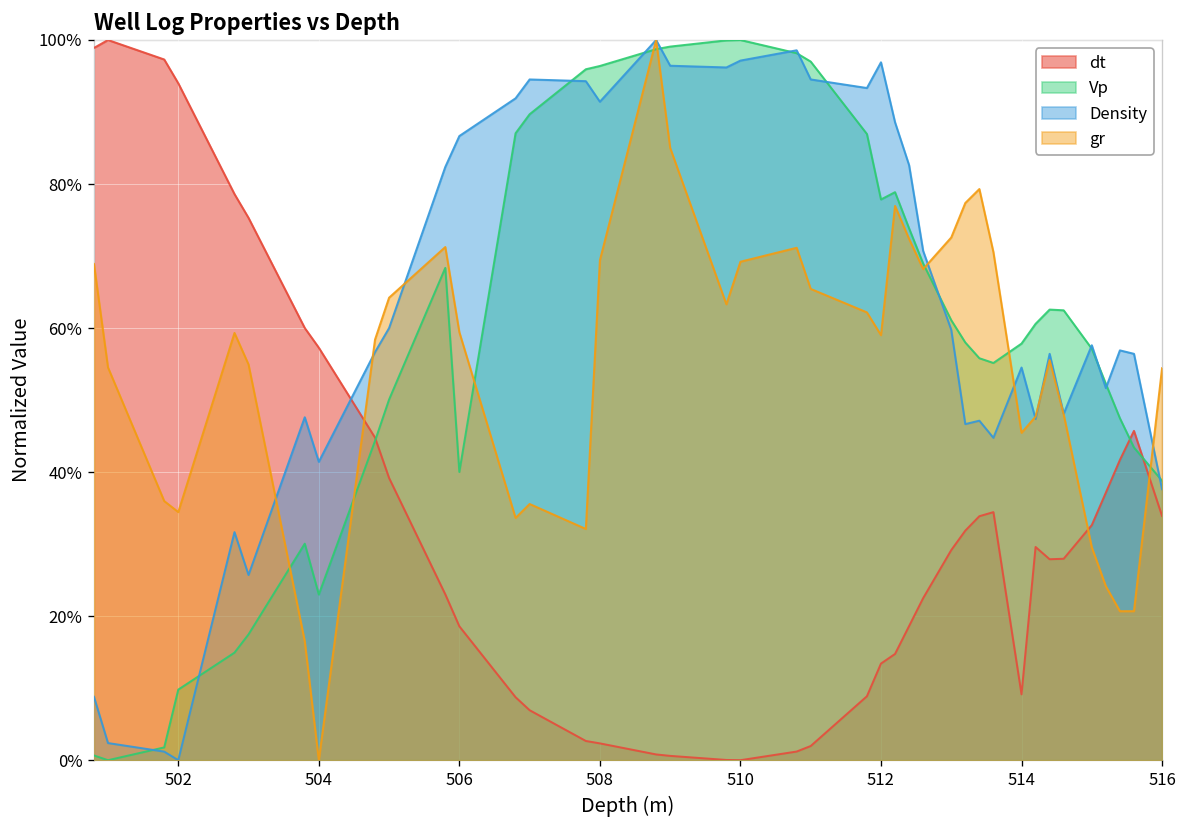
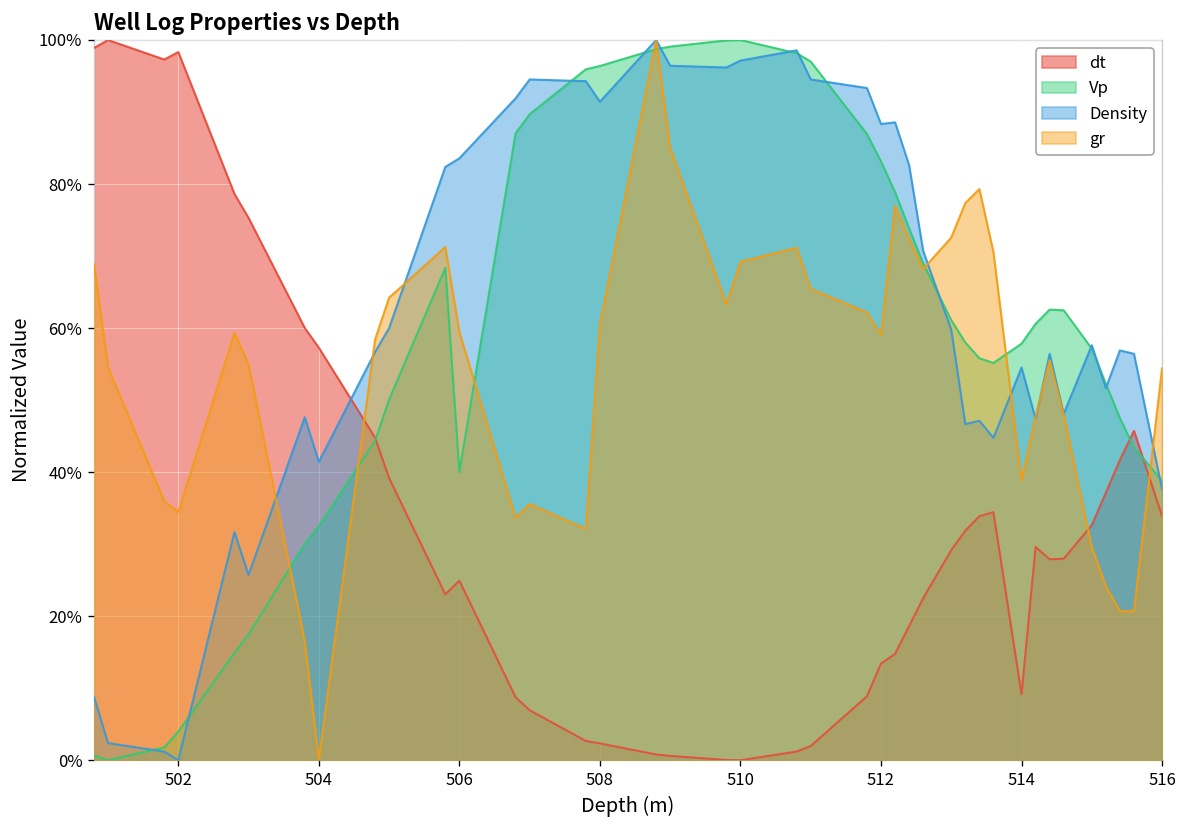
dt, 502: 94% -> 98%
Vp, 502: 10% -> 4%
Vp, 504: 23% -> 33%
dt, 506: 19% -> 25%
Density, 506: 87% -> 84%
gr, 508: 69% -> 60%
Vp, 512: 78% -> 83%
Density, 512: 97% -> 88%
gr, 514: 45% -> 39%
